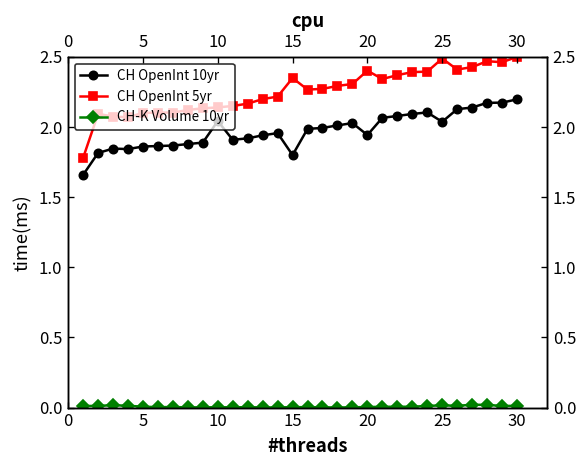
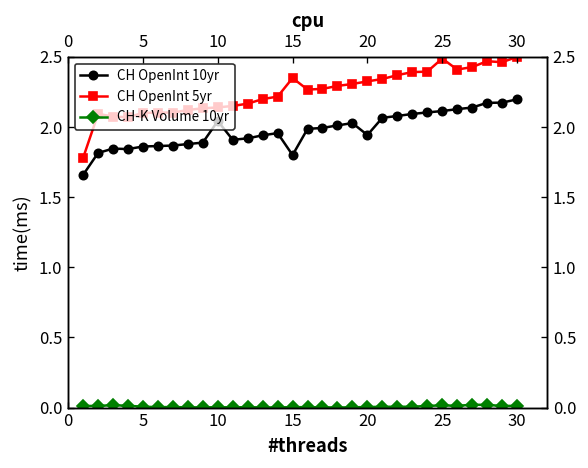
CH OpenInt 5yr, 20: 2.40 -> 2.33
CH OpenInt 10yr, 25: 2.04 -> 2.11
